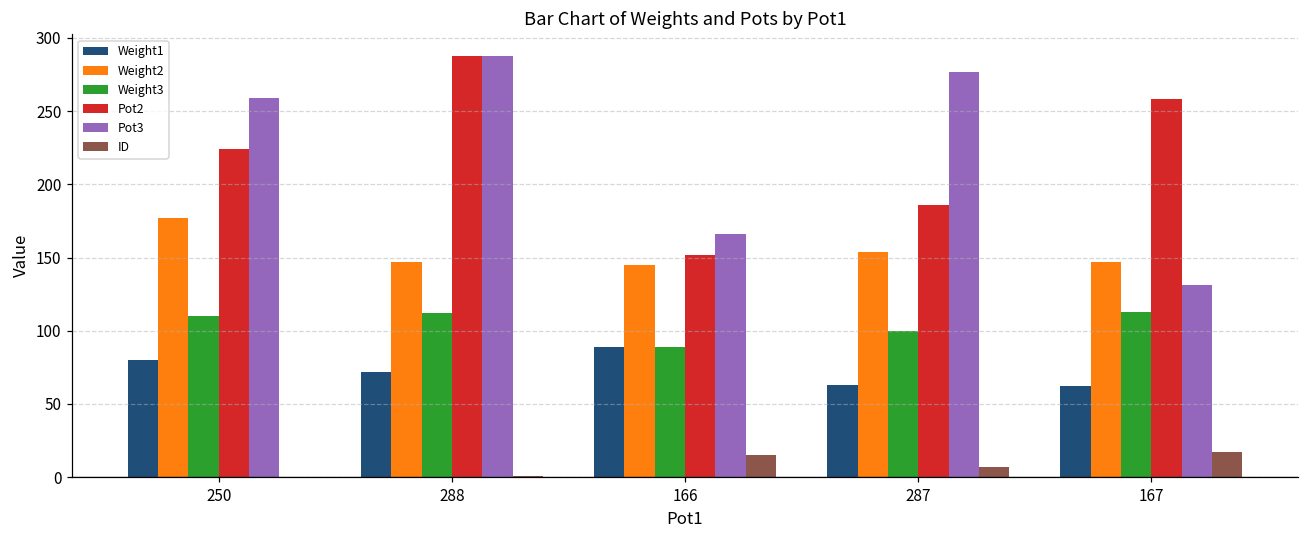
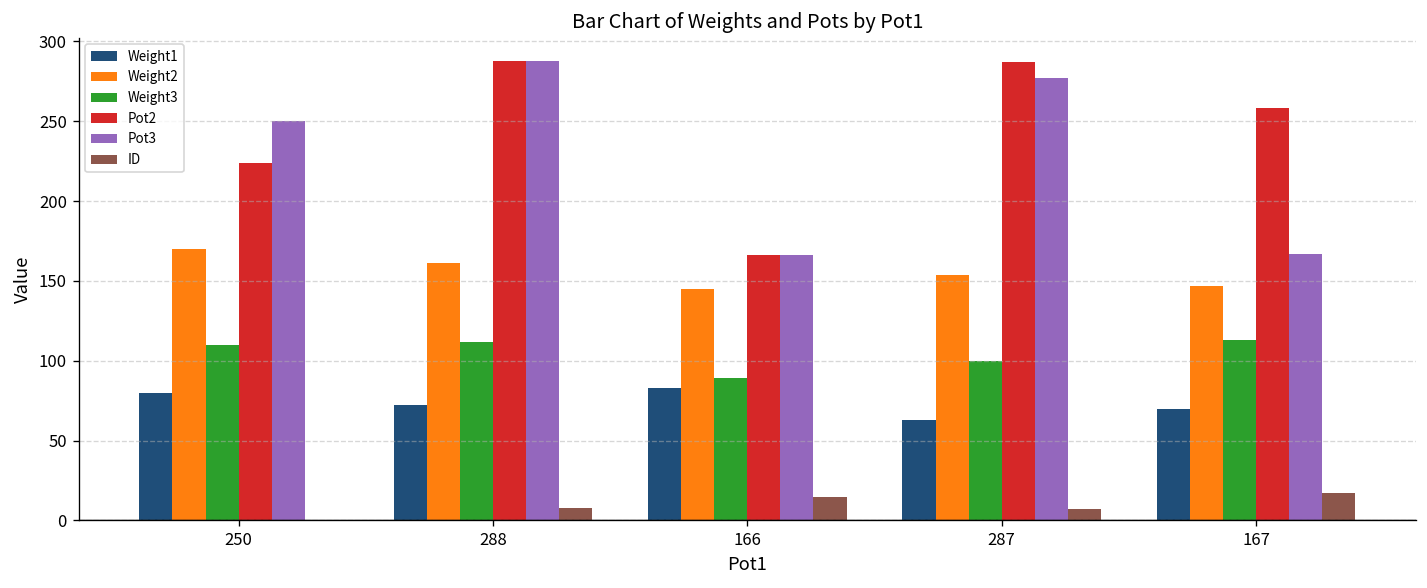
Weight2, 250: 177 -> 170
Pot3, 250: 259 -> 250
Weight2, 288: 147 -> 161
ID, 288: 1 -> 8
Weight1, 166: 89 -> 83
Pot2, 166: 152 -> 166
Pot2, 287: 186 -> 287
Weight1, 167: 62 -> 70
Pot3, 167: 131 -> 167
